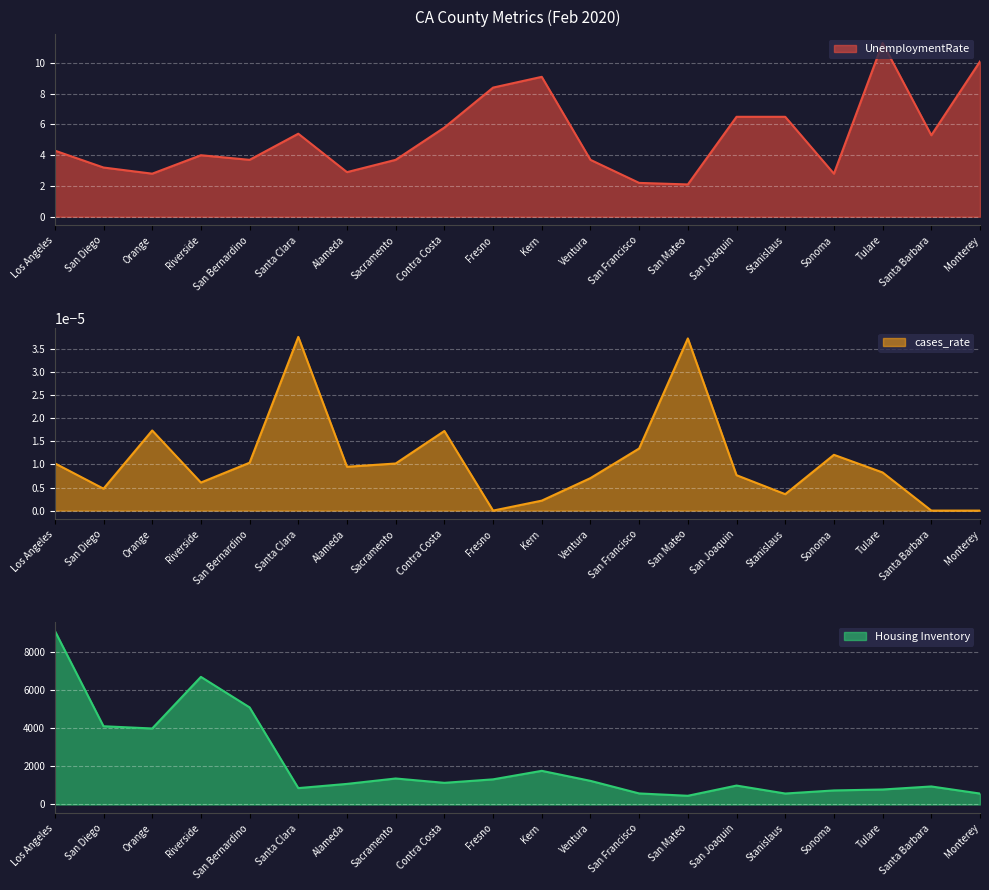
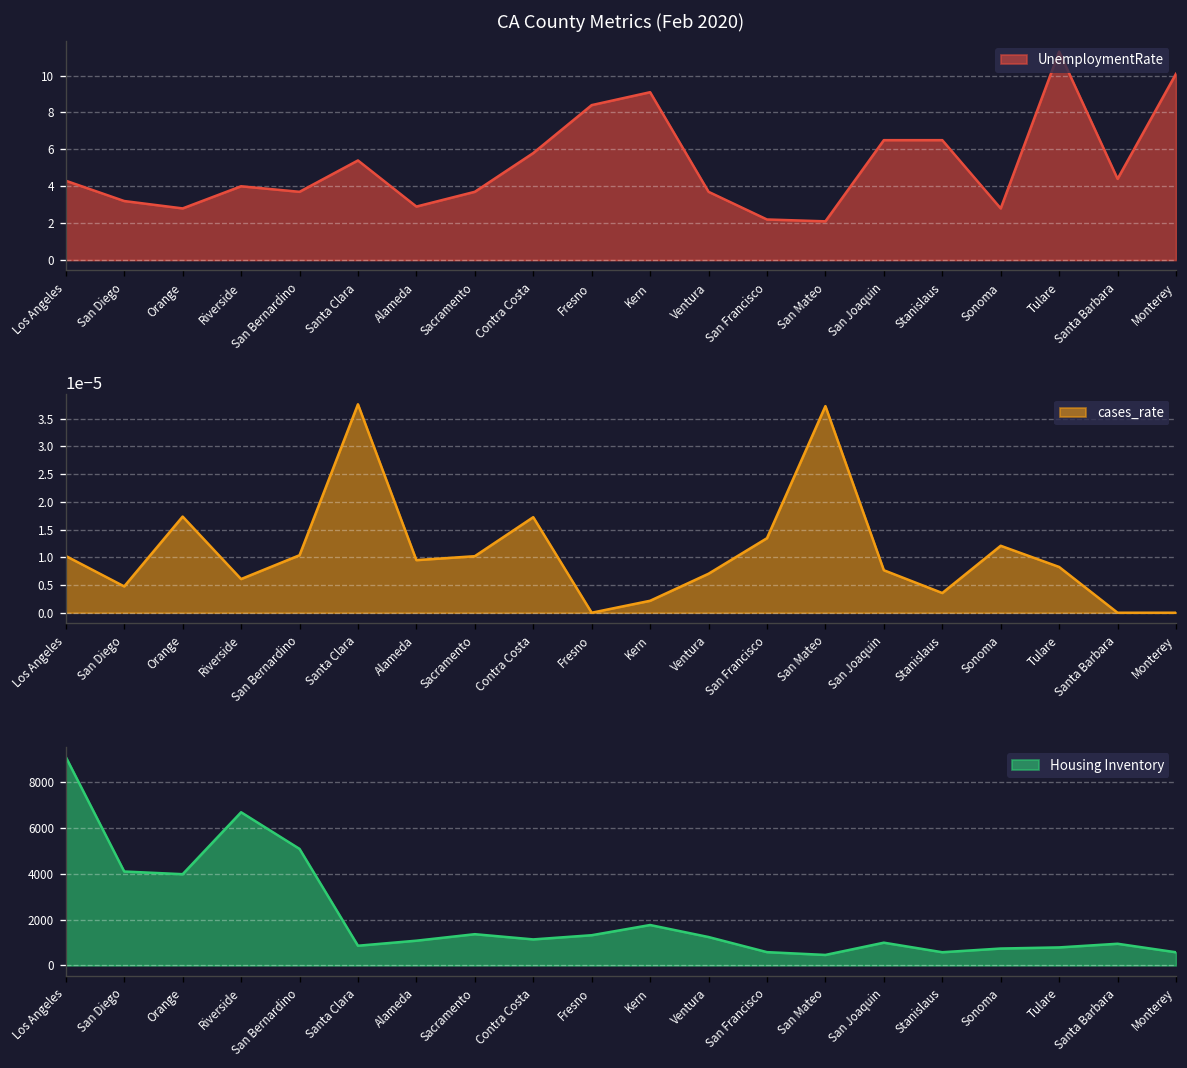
CA County Metrics (Feb 2020), Santa Barbara: 5.3 -> 4.4
